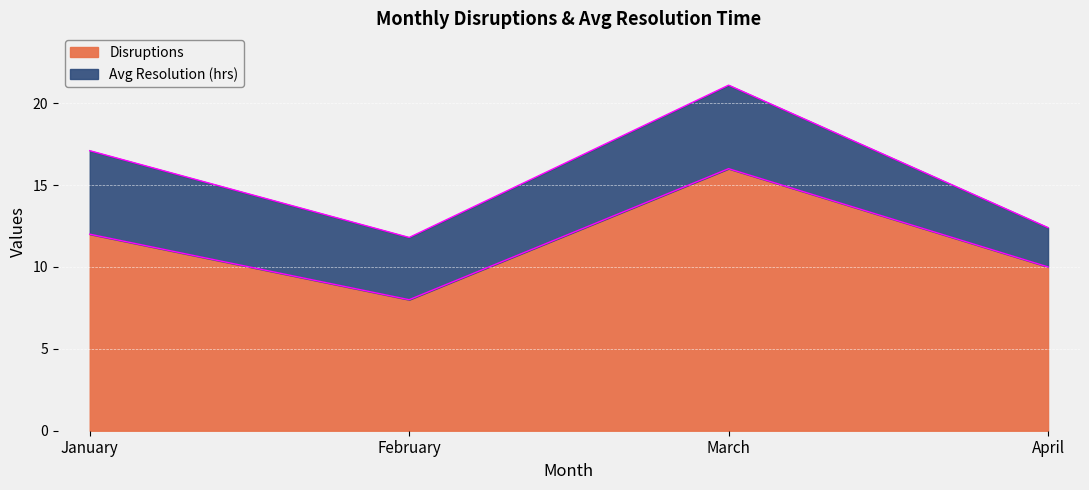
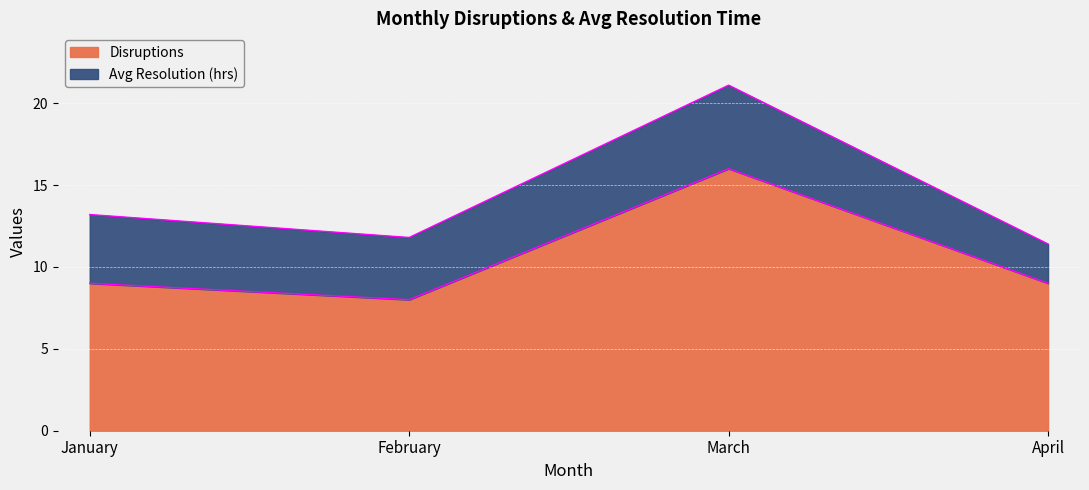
Disruptions, January: 12 -> 9
Avg Resolution (hrs), January: 5.1 -> 4.2
Disruptions, April: 10 -> 9
